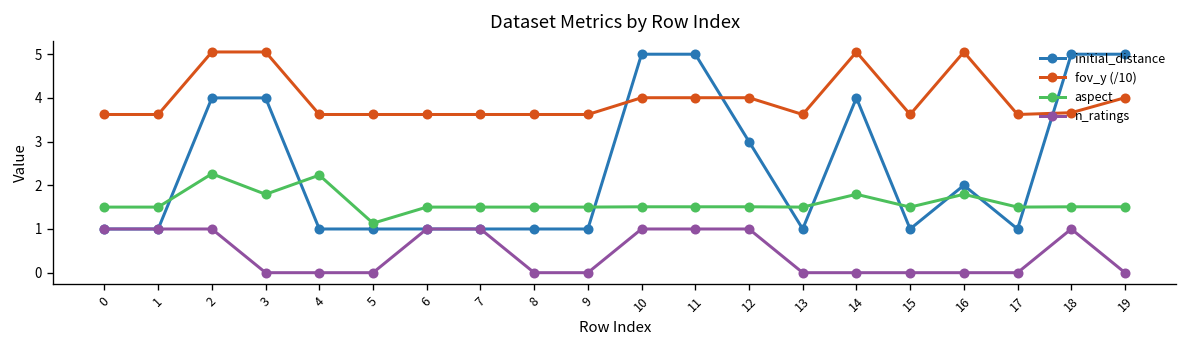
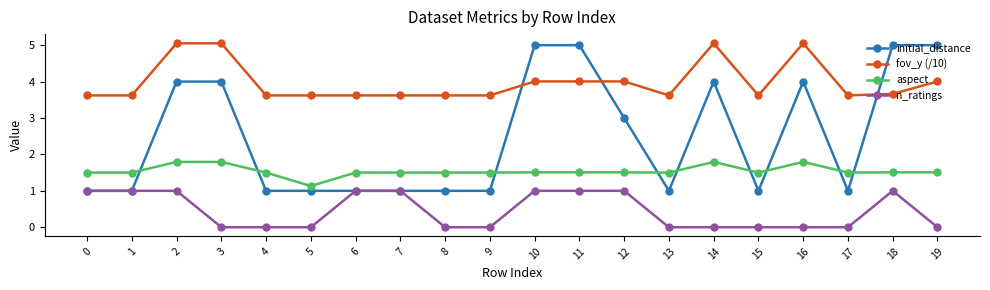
aspect, 2: 2.3 -> 1.8
aspect, 4: 2.2 -> 1.5
initial_distance, 16: 2 -> 4
